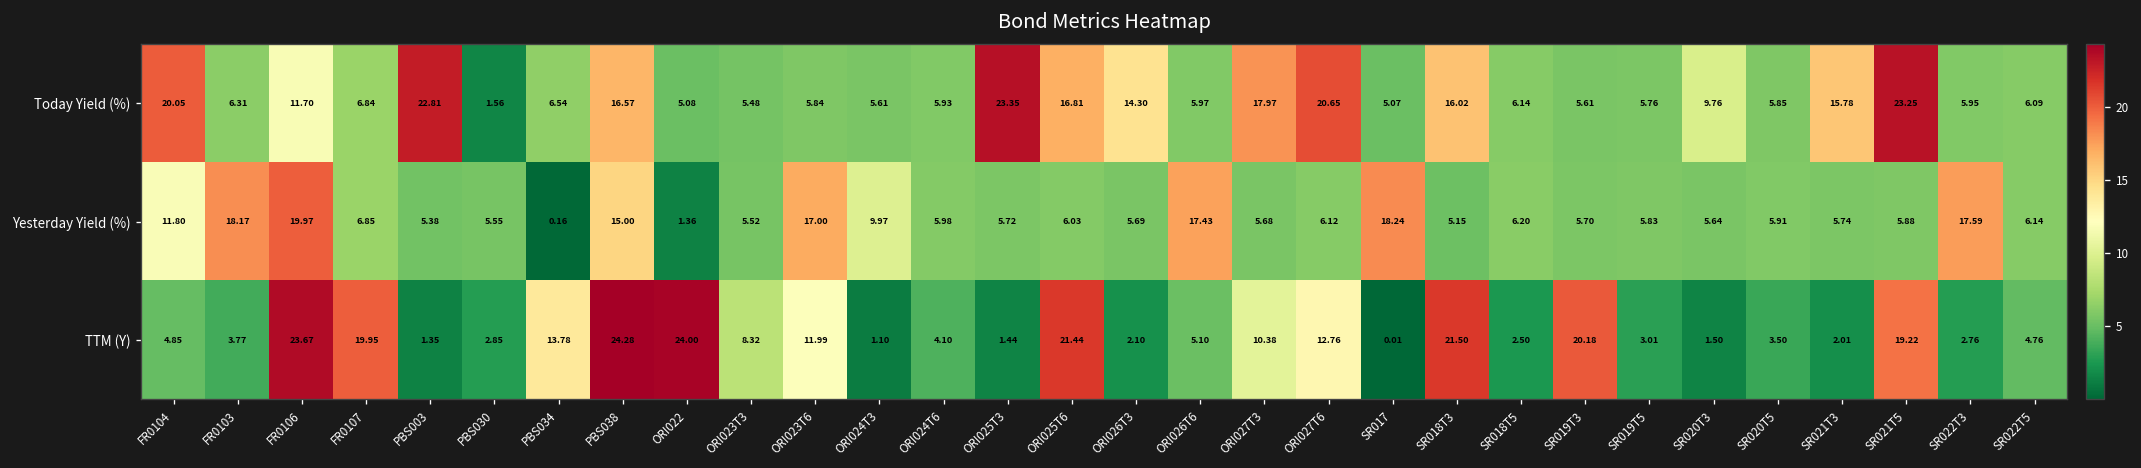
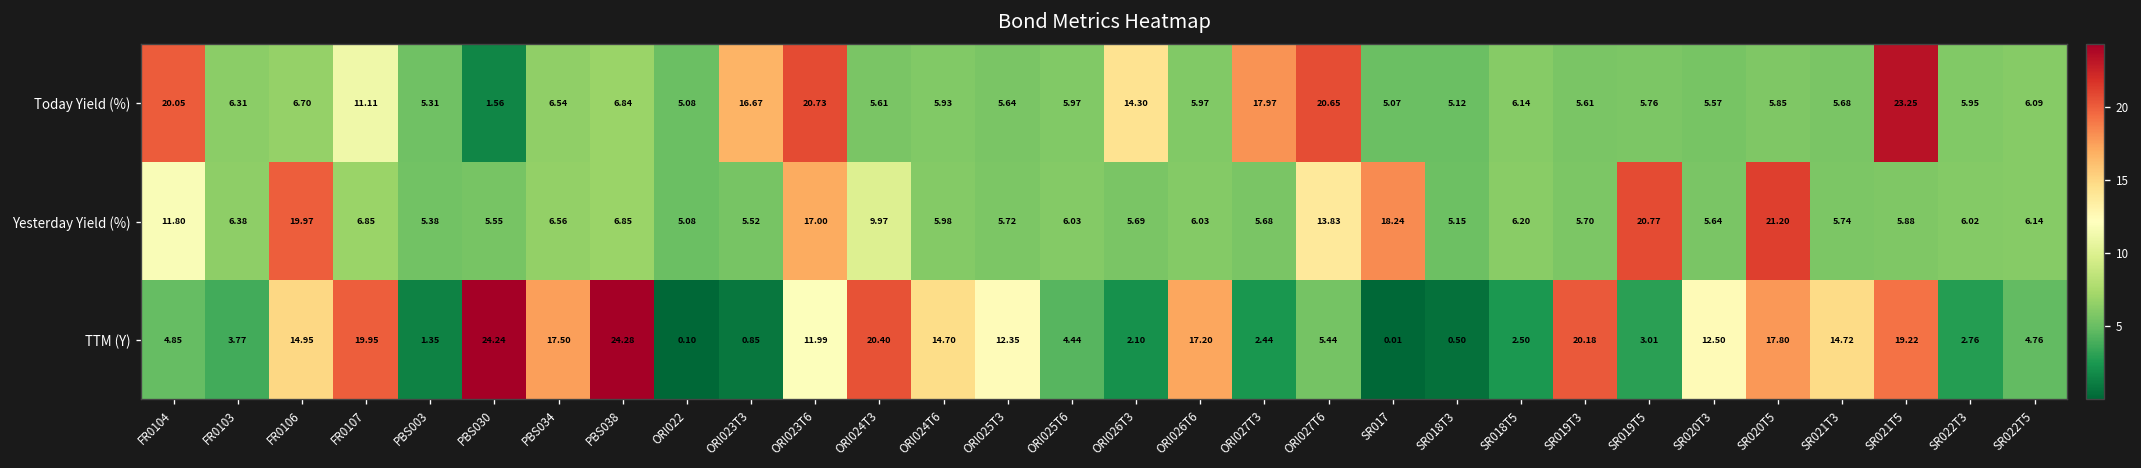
Today Yield (%), FR0106: 11.70 -> 6.70
Today Yield (%), FR0107: 6.84 -> 11.11
Today Yield (%), PBS003: 22.81 -> 5.31
Today Yield (%), PBS038: 16.57 -> 6.84
Today Yield (%), ORI023T3: 5.48 -> 16.67
Today Yield (%), ORI023T6: 5.84 -> 20.73
Today Yield (%), ORI025T3: 23.35 -> 5.64
Today Yield (%), ORI025T6: 16.81 -> 5.97
Today Yield (%), SR018T3: 16.02 -> 5.12
Today Yield (%), SR020T3: 9.76 -> 5.57
Today Yield (%), SR021T3: 15.78 -> 5.68
Yesterday Yield (%), FR0103: 18.17 -> 6.38
Yesterday Yield (%), PBS034: 0.16 -> 6.56
Yesterday Yield (%), PBS038: 15.00 -> 6.85
Yesterday Yield (%), ORI022: 1.36 -> 5.08
Yesterday Yield (%), ORI026T6: 17.43 -> 6.03
Yesterday Yield (%), ORI027T6: 6.12 -> 13.83
Yesterday Yield (%), SR019T5: 5.83 -> 20.77
Yesterday Yield (%), SR020T5: 5.91 -> 21.20
Yesterday Yield (%), SR022T3: 17.59 -> 6.02
TTM (Y), FR0106: 23.67 -> 14.95
TTM (Y), PBS030: 2.85 -> 24.24
TTM (Y), PBS034: 13.78 -> 17.50
TTM (Y), ORI022: 24.00 -> 0.10
TTM (Y), ORI023T3: 8.32 -> 0.85
TTM (Y), ORI024T3: 1.10 -> 20.40
TTM (Y), ORI024T6: 4.10 -> 14.70
TTM (Y), ORI025T3: 1.44 -> 12.35
TTM (Y), ORI025T6: 21.44 -> 4.44
TTM (Y), ORI026T6: 5.10 -> 17.20
TTM (Y), ORI027T3: 10.38 -> 2.44
TTM (Y), ORI027T6: 12.76 -> 5.44
TTM (Y), SR018T3: 21.50 -> 0.50
TTM (Y), SR020T3: 1.50 -> 12.50
TTM (Y), SR020T5: 3.50 -> 17.80
TTM (Y), SR021T3: 2.01 -> 14.72
